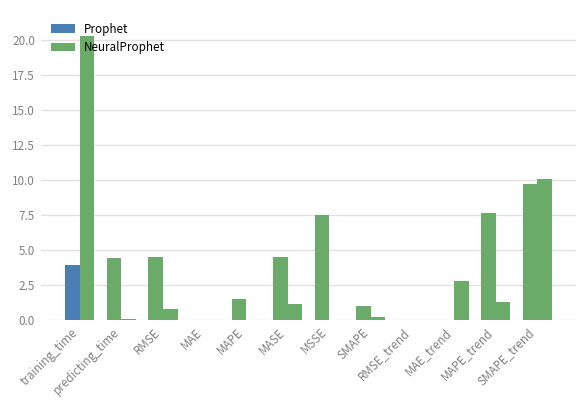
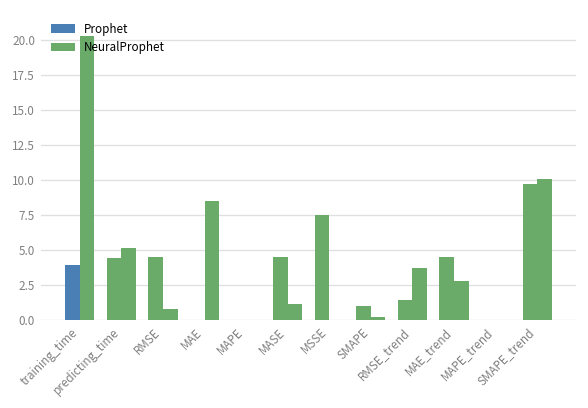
NeuralProphet, predicting_time: 0.1 -> 5.1
NeuralProphet, MAE: 0.0 -> 8.5
Prophet, MAPE: 1.5 -> 0.0
Prophet, RMSE_trend: 0.0 -> 1.5
NeuralProphet, RMSE_trend: 0.0 -> 3.7
Prophet, MAE_trend: 0.0 -> 4.5
Prophet, MAPE_trend: 7.7 -> 0.0
NeuralProphet, MAPE_trend: 1.3 -> 0.0
